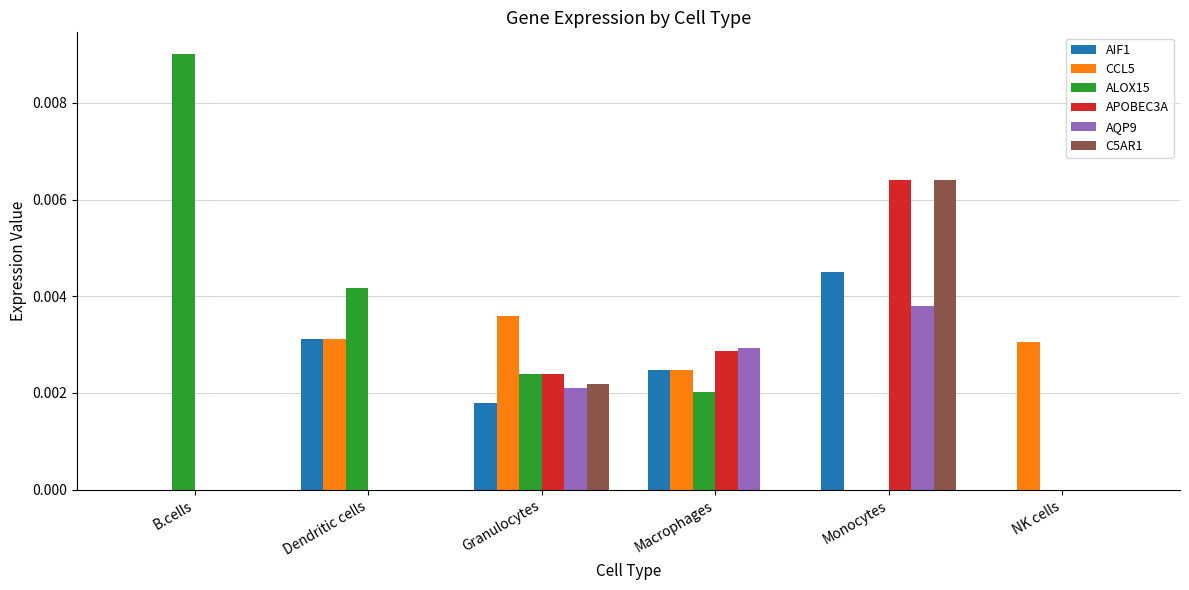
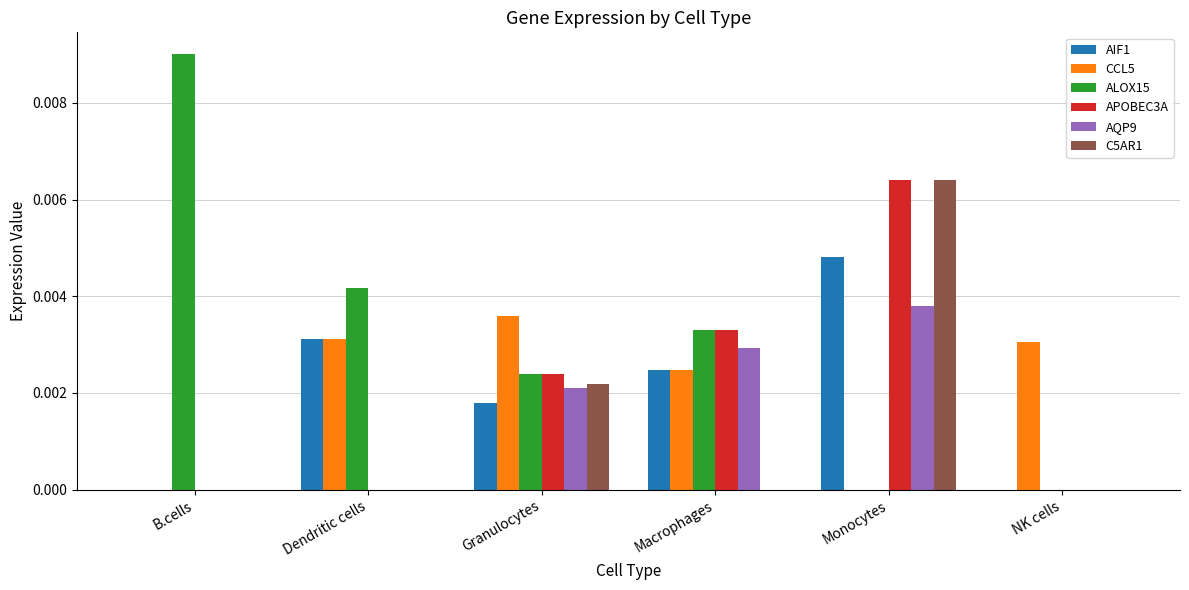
ALOX15, Macrophages: 0.0020 -> 0.0033
APOBEC3A, Macrophages: 0.0029 -> 0.0033
AIF1, Monocytes: 0.0045 -> 0.0048
